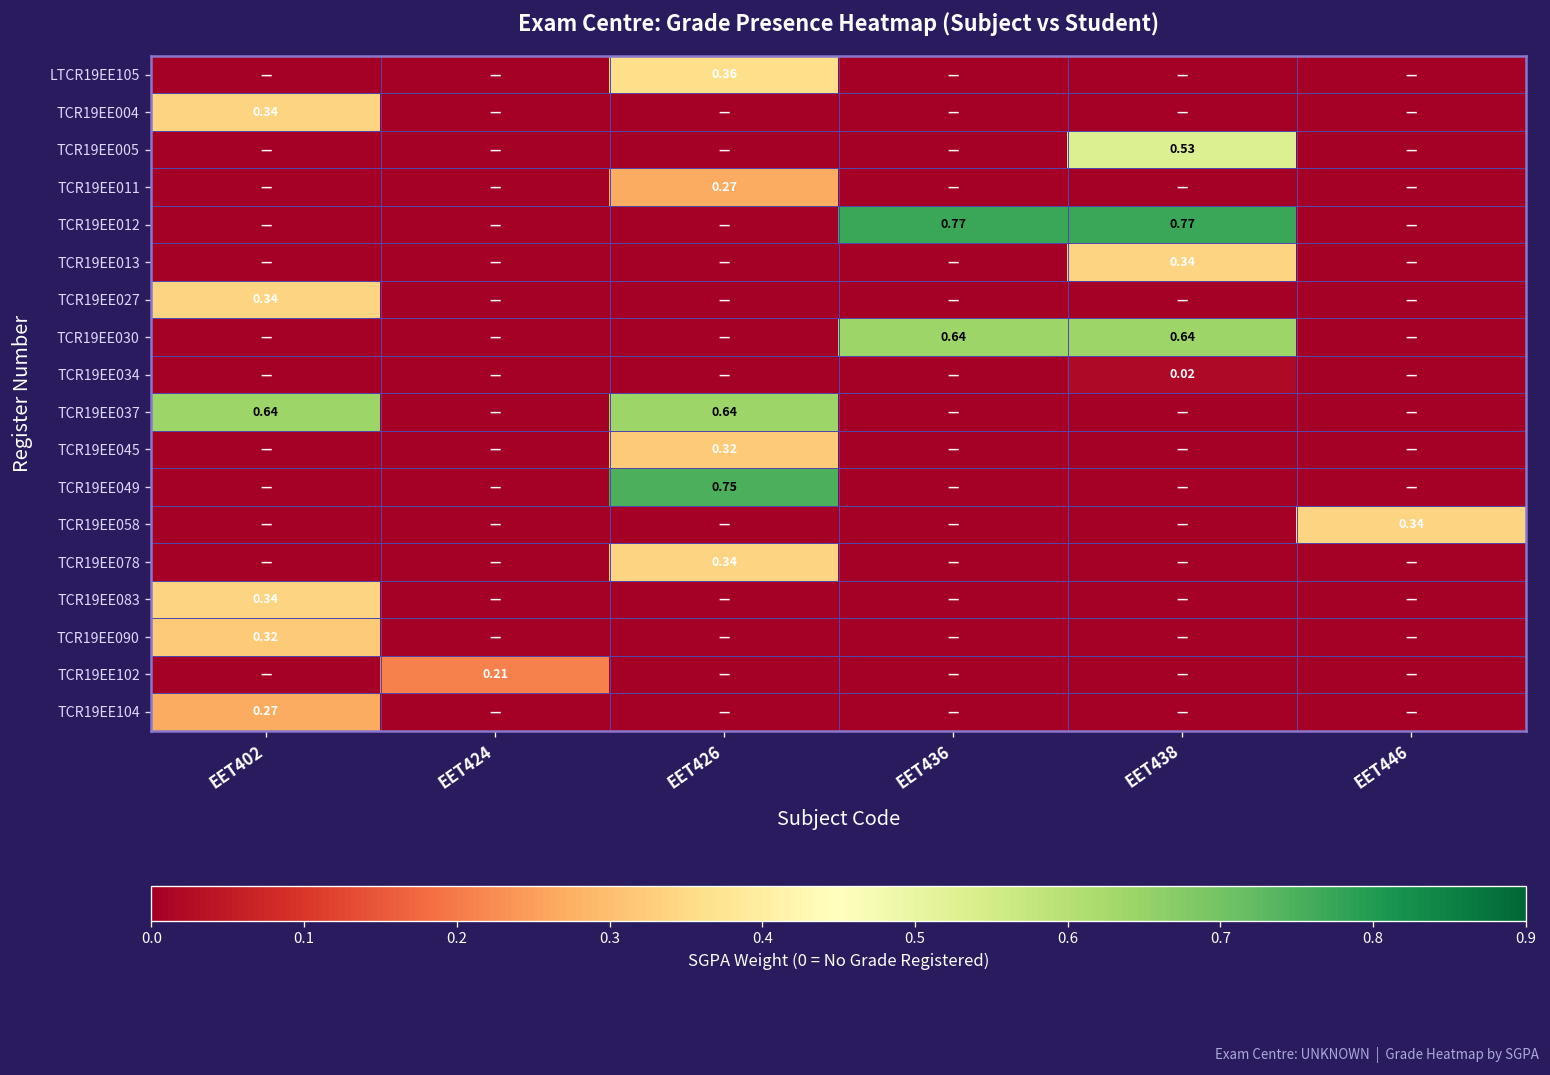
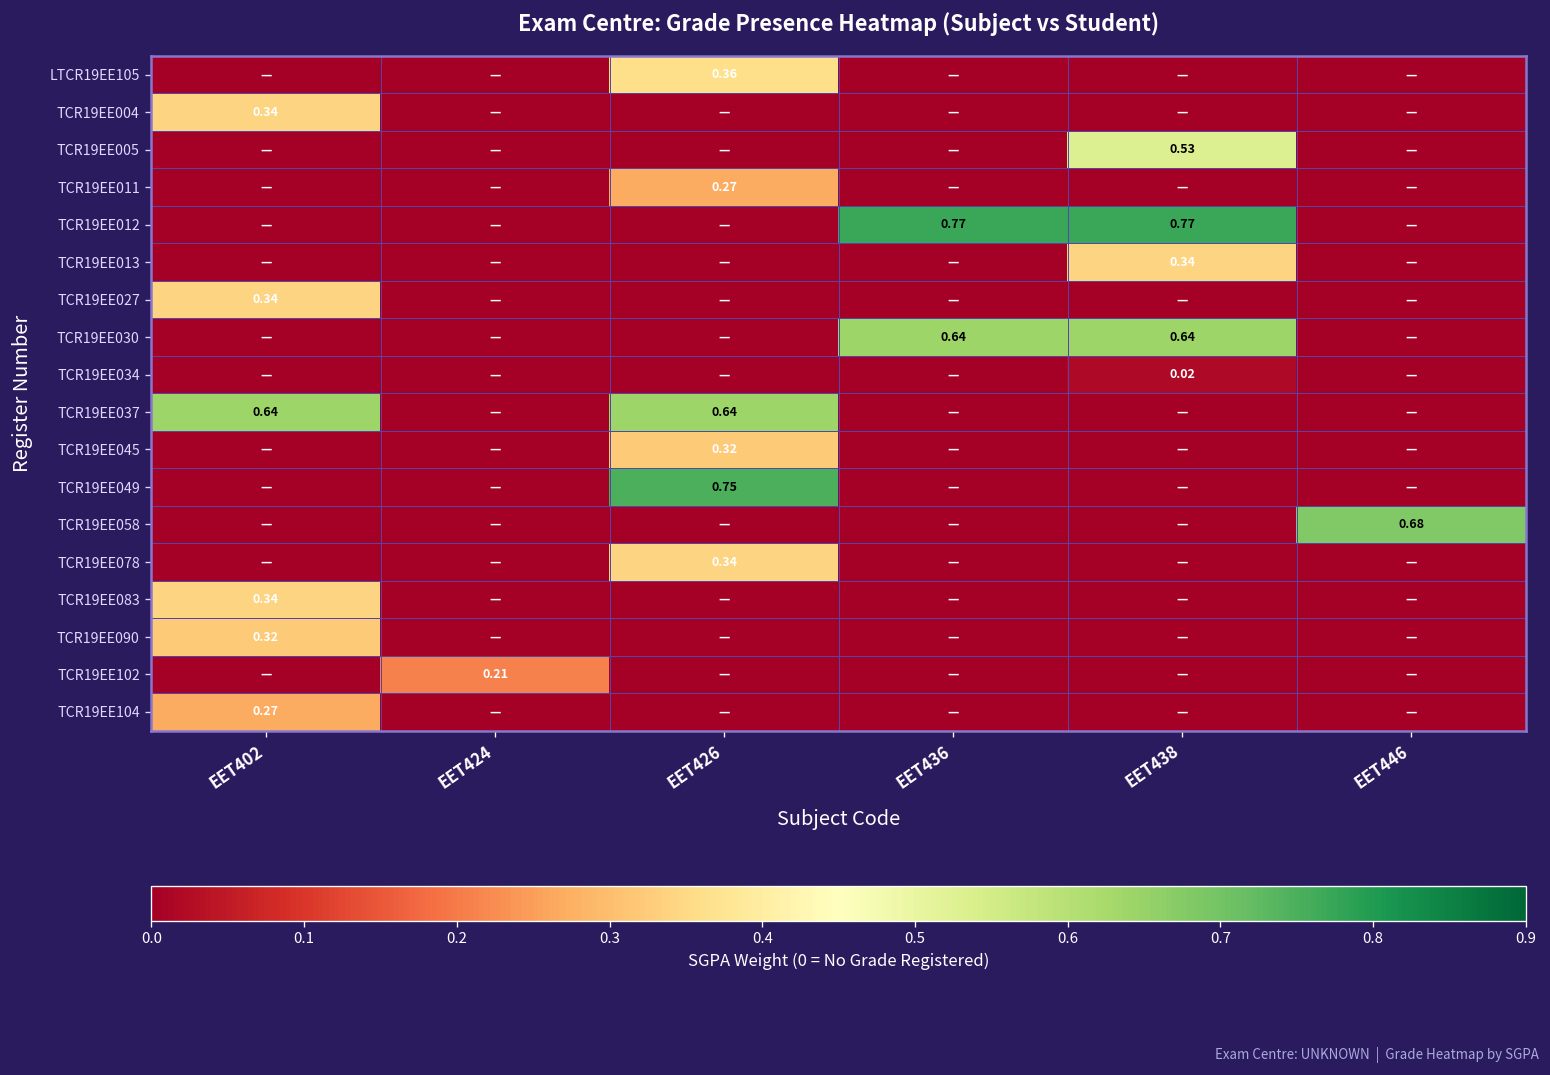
TCR19EE058, EET446: 0.34 -> 0.68
